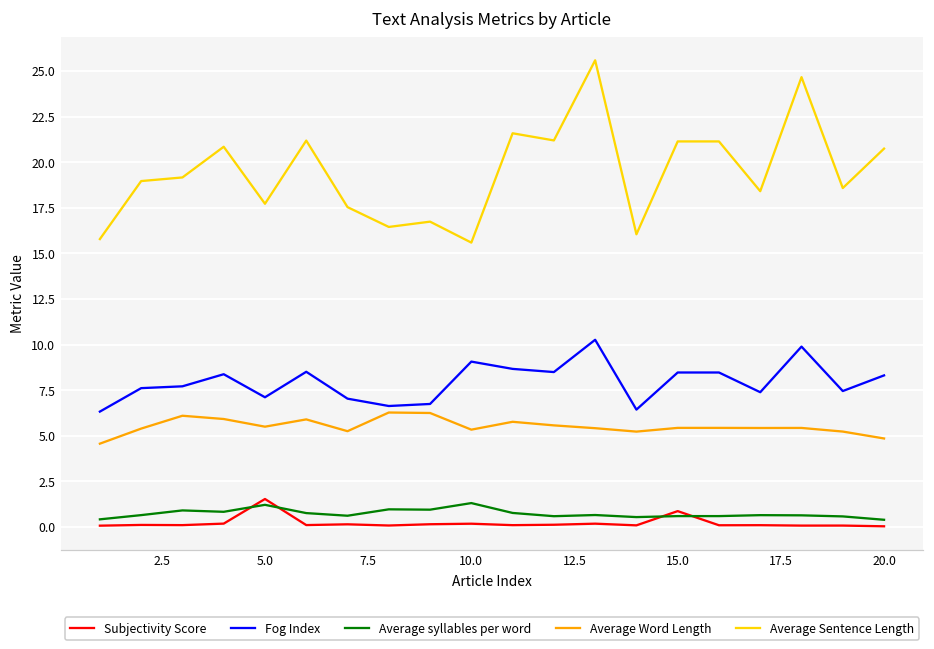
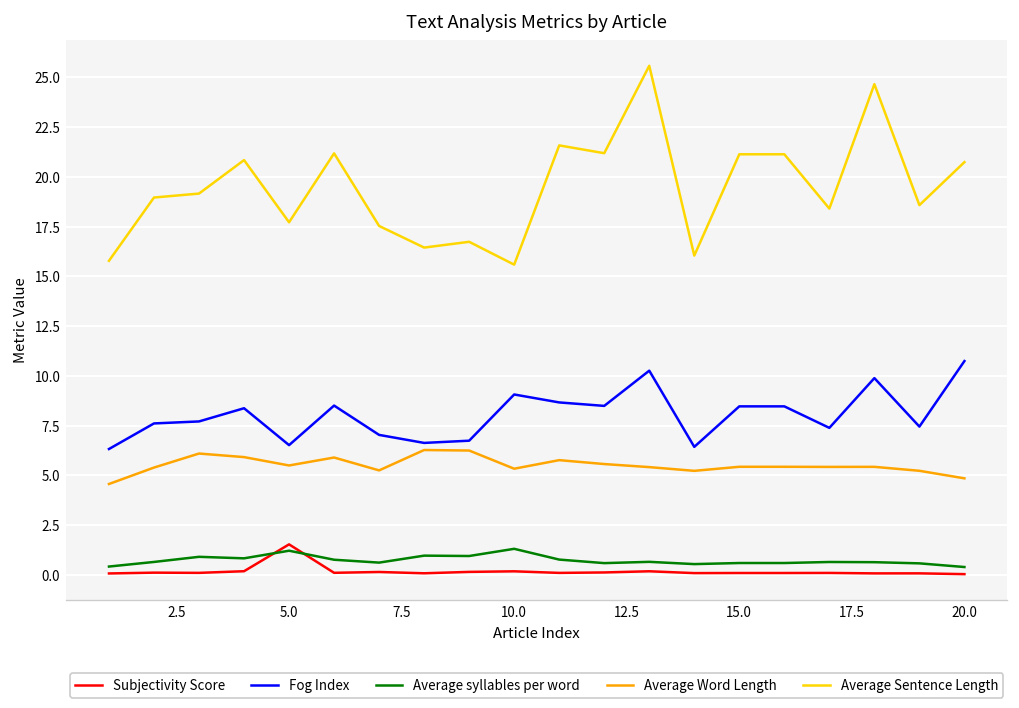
Fog Index, 5.0: 7.1 -> 6.5
Subjectivity Score, 15.0: 0.9 -> 0.1
Fog Index, 20.0: 8.3 -> 10.7
